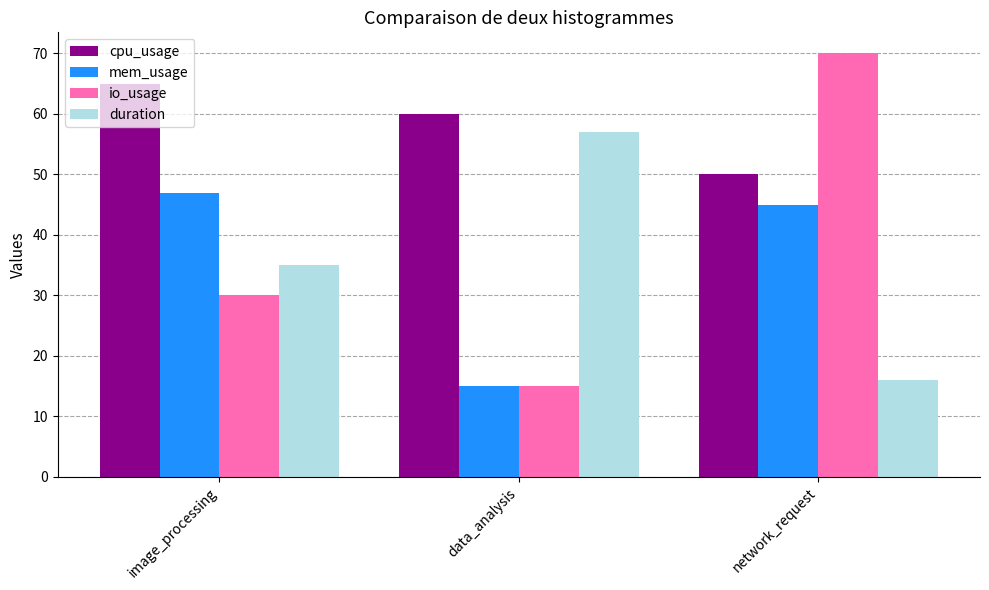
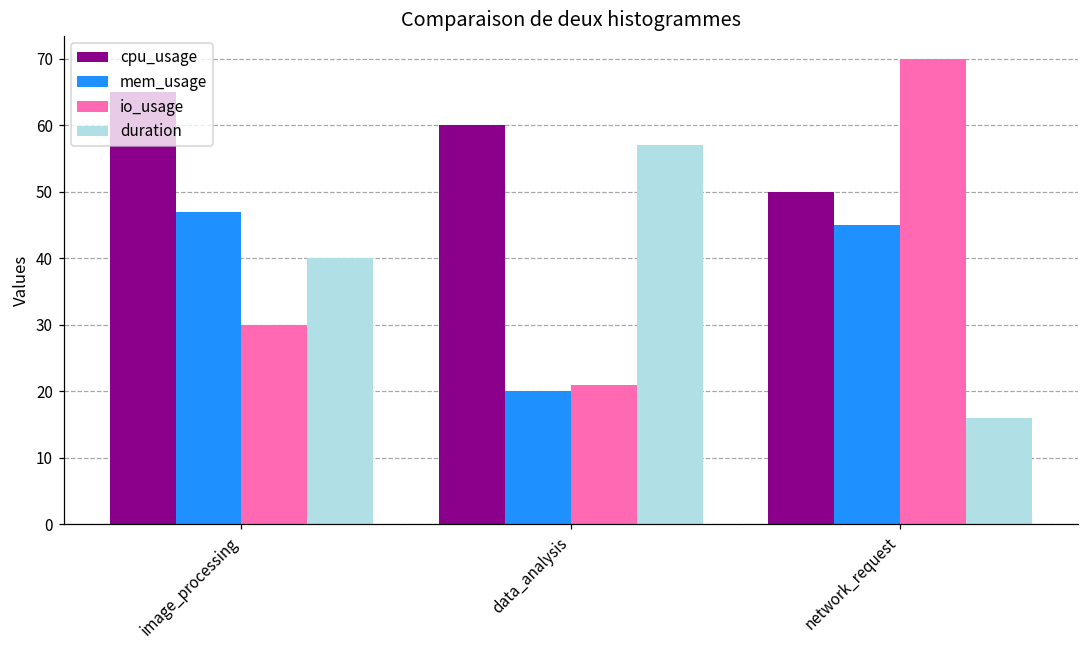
duration, image_processing: 35 -> 40
mem_usage, data_analysis: 15 -> 20
io_usage, data_analysis: 15 -> 21
